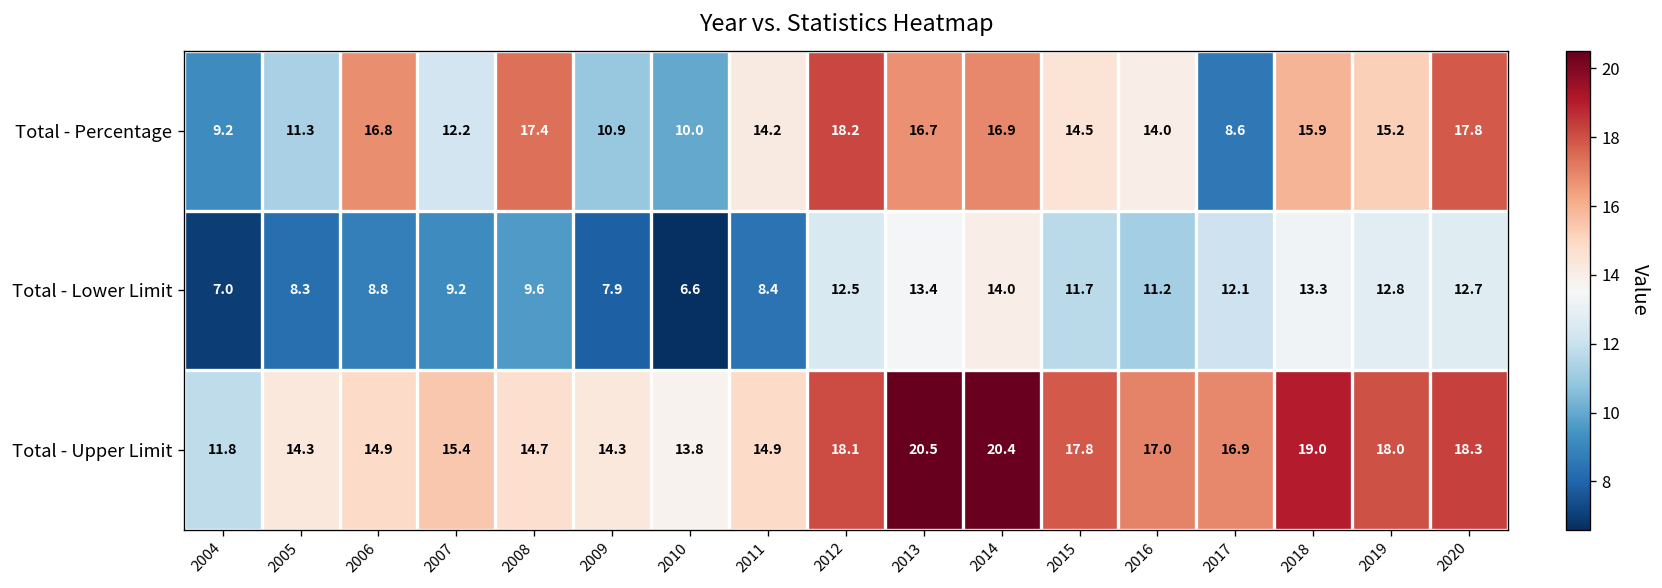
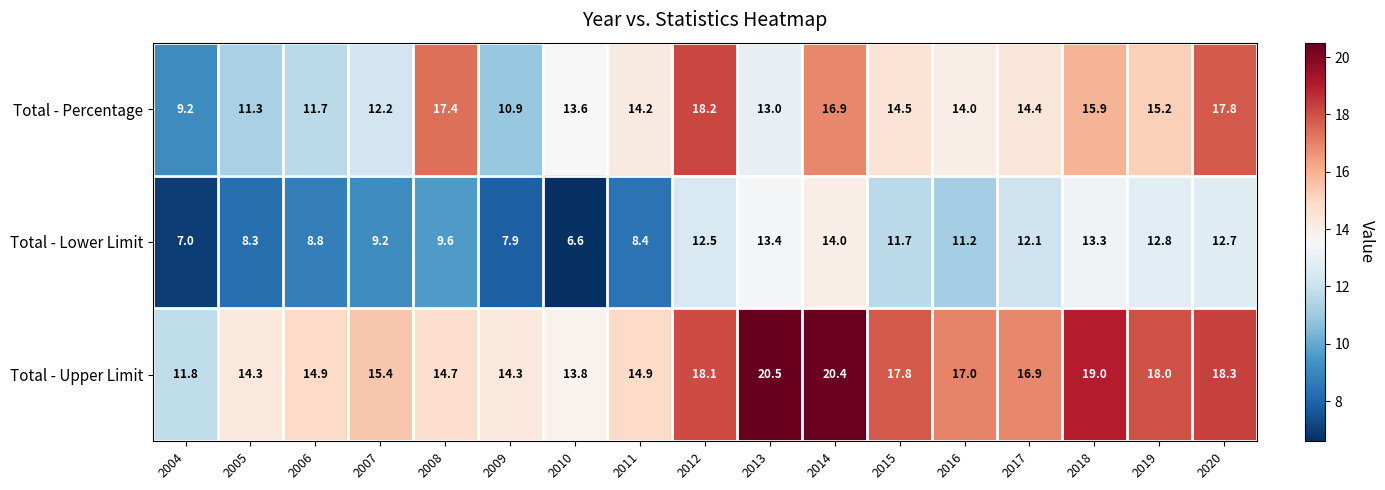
Total - Percentage, 2006: 16.8 -> 11.7
Total - Percentage, 2010: 10.0 -> 13.6
Total - Percentage, 2013: 16.7 -> 13.0
Total - Percentage, 2017: 8.6 -> 14.4
